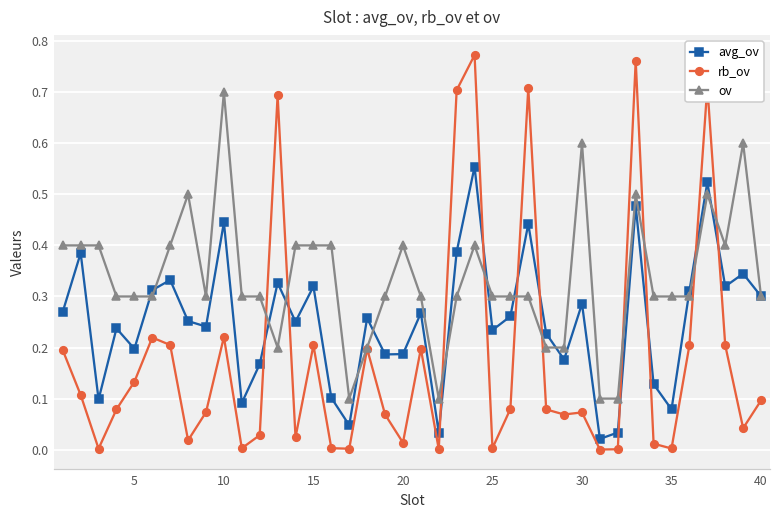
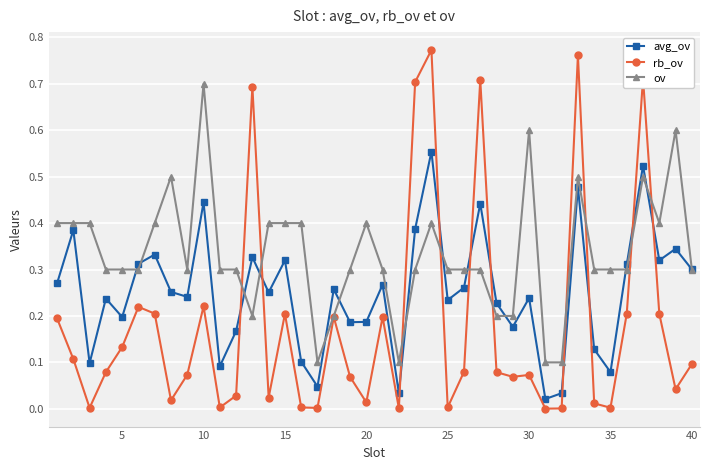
avg_ov, 30: 0.29 -> 0.24
